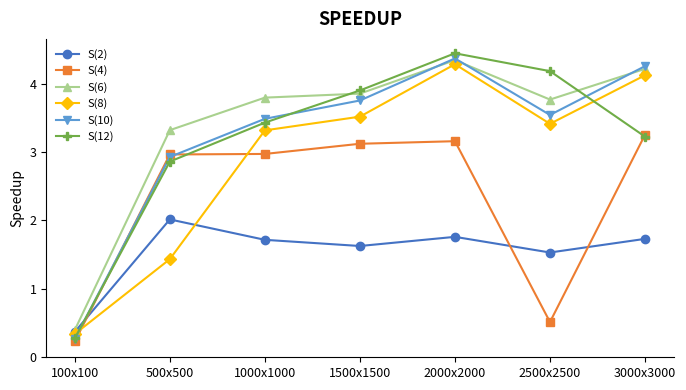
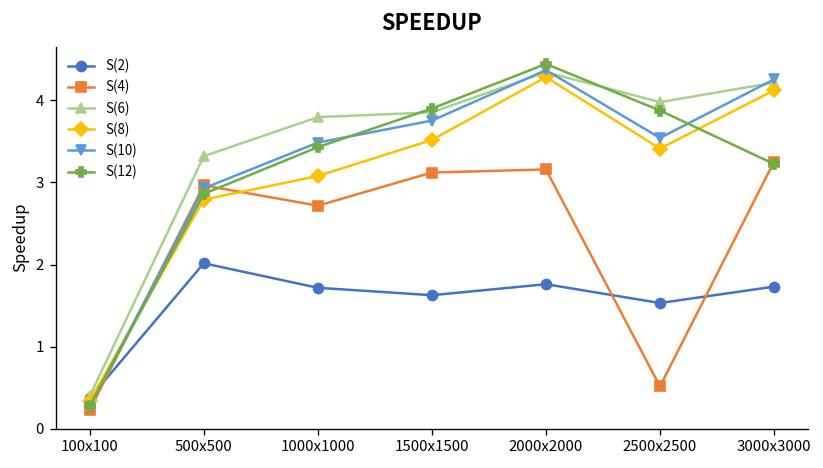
S(8), 500x500: 1.4 -> 2.8
S(4), 1000x1000: 3.0 -> 2.7
S(8), 1000x1000: 3.3 -> 3.1
S(6), 2500x2500: 3.8 -> 4.0
S(12), 2500x2500: 4.2 -> 3.9
